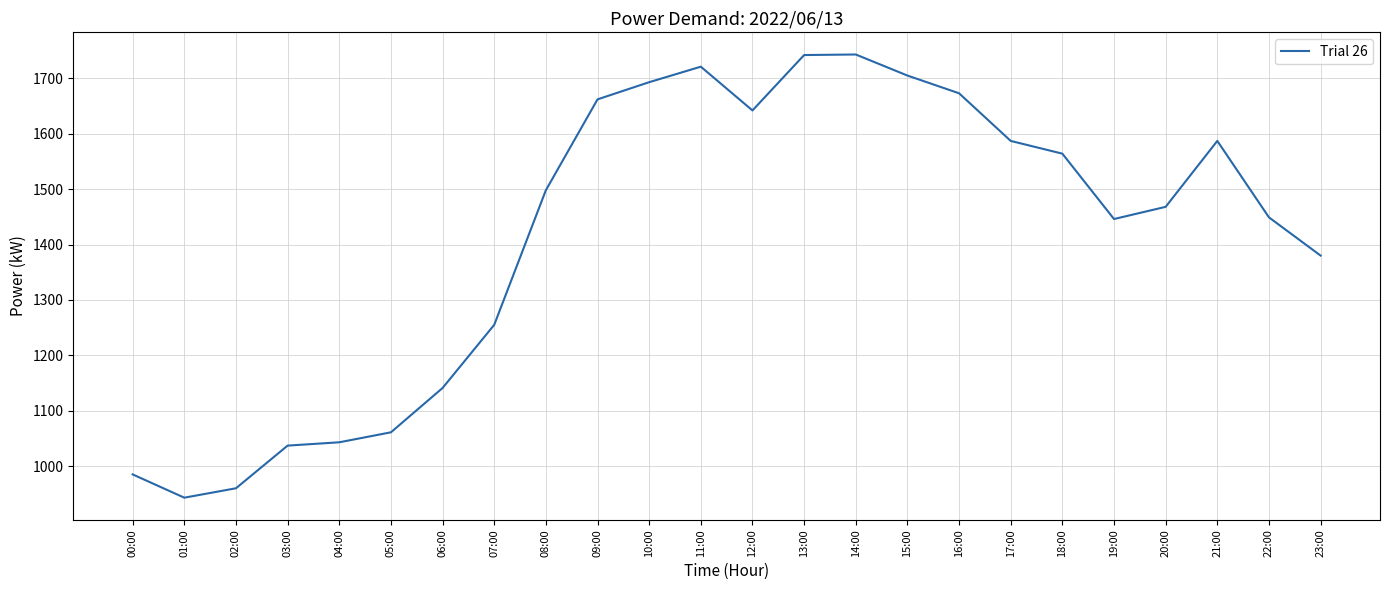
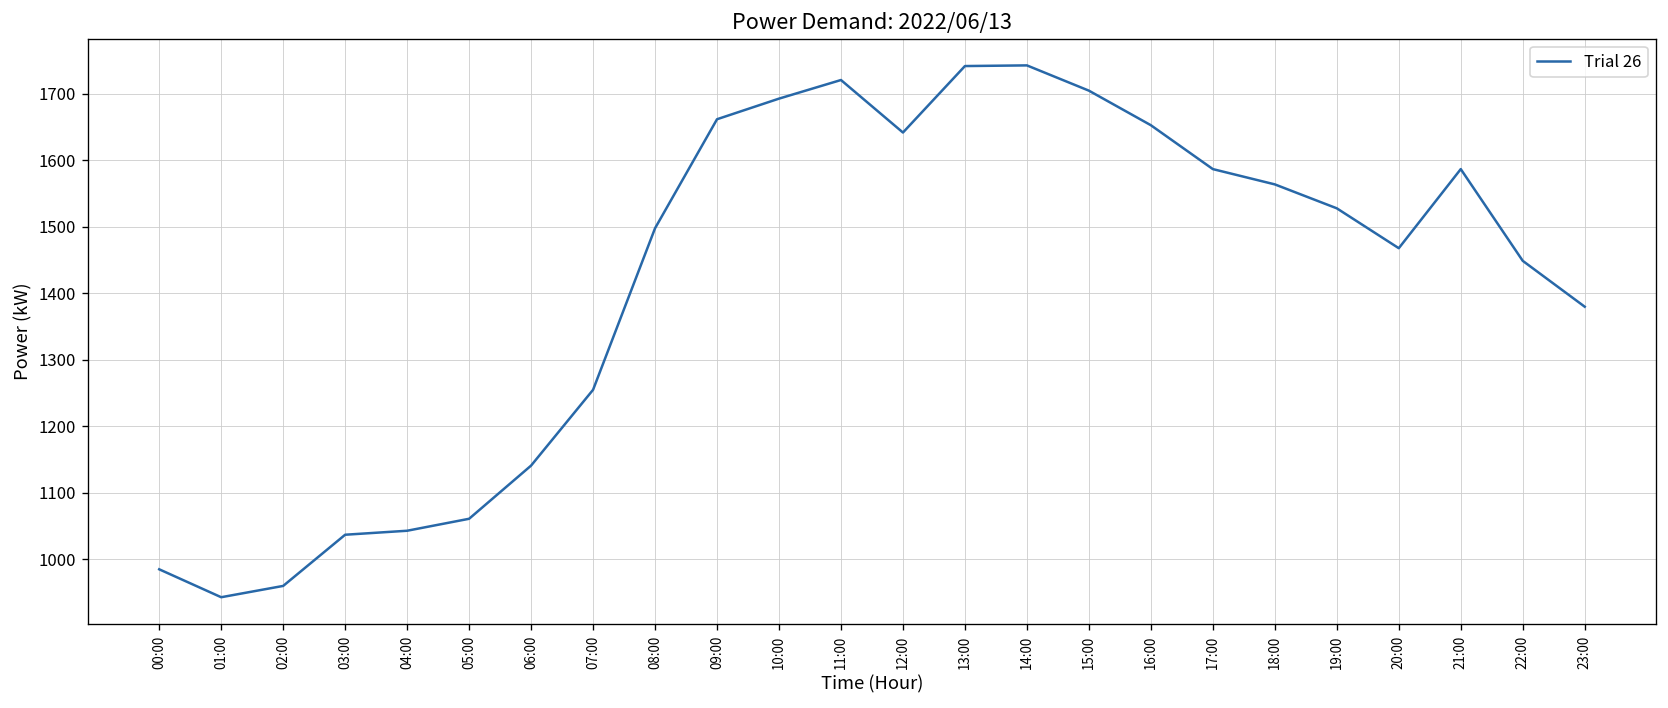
16:00: 1670 -> 1650
19:00: 1450 -> 1530
